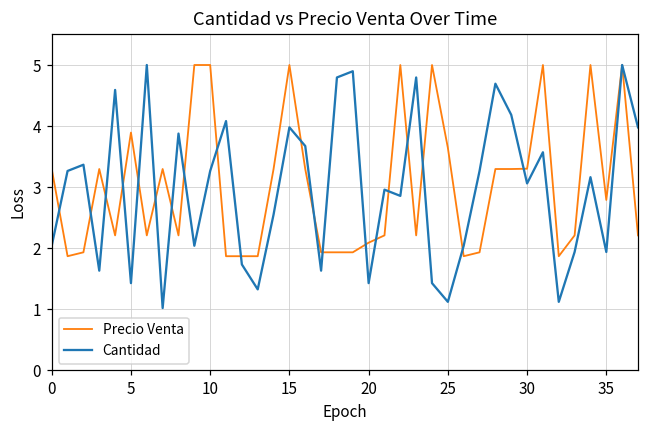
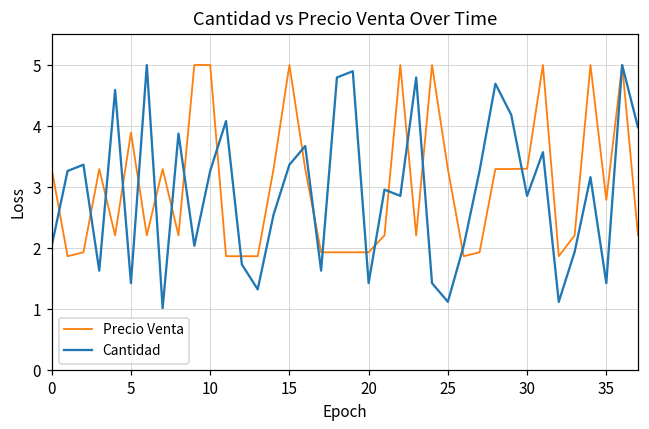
Cantidad, 15: 4.0 -> 3.4
Precio Venta, 20: 2.1 -> 1.9
Precio Venta, 25: 3.6 -> 3.3
Cantidad, 30: 3.1 -> 2.9
Cantidad, 35: 1.9 -> 1.4
